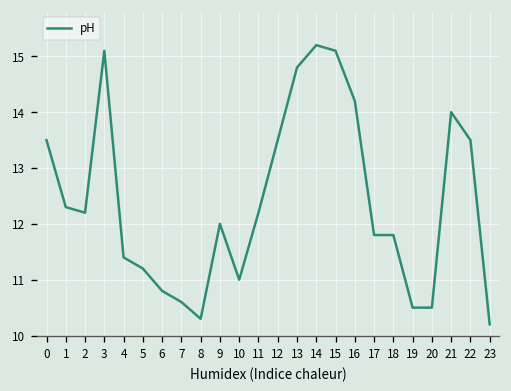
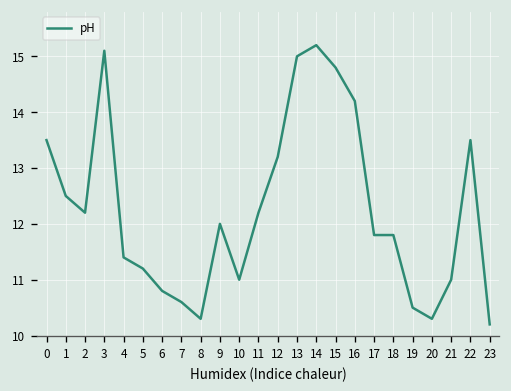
1: 12.3 -> 12.5
12: 13.5 -> 13.2
13: 14.8 -> 15.0
15: 15.1 -> 14.8
20: 10.5 -> 10.3
21: 14 -> 11
